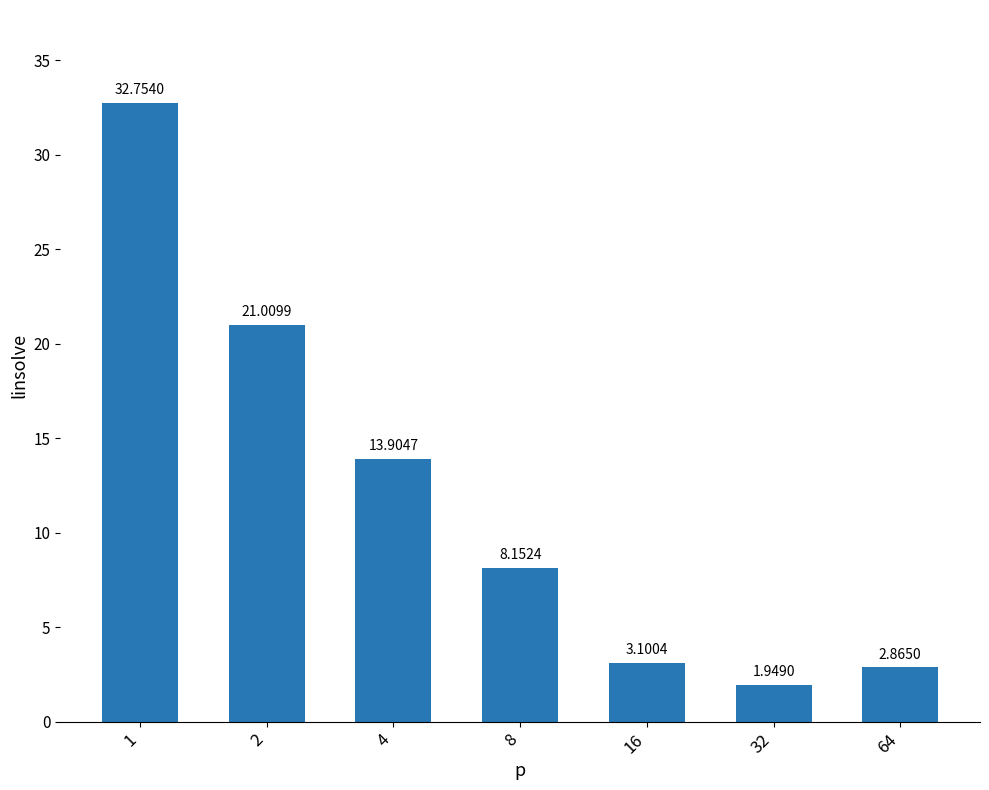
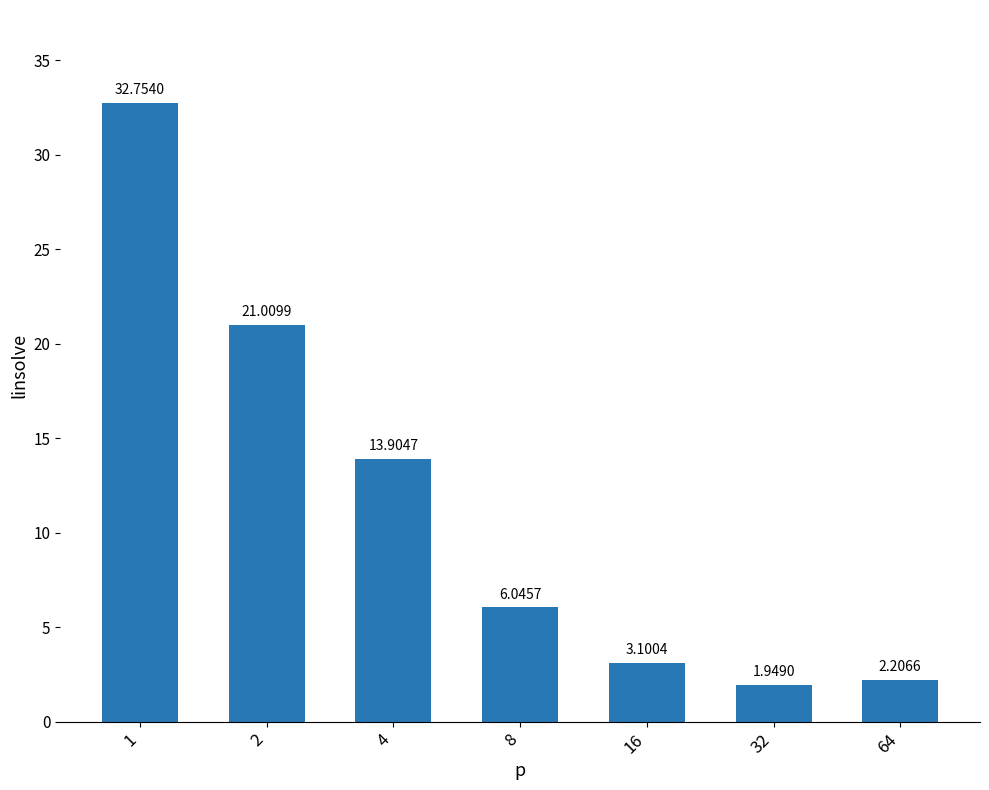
8: 8.1524 -> 6.0457
64: 2.8650 -> 2.2066
